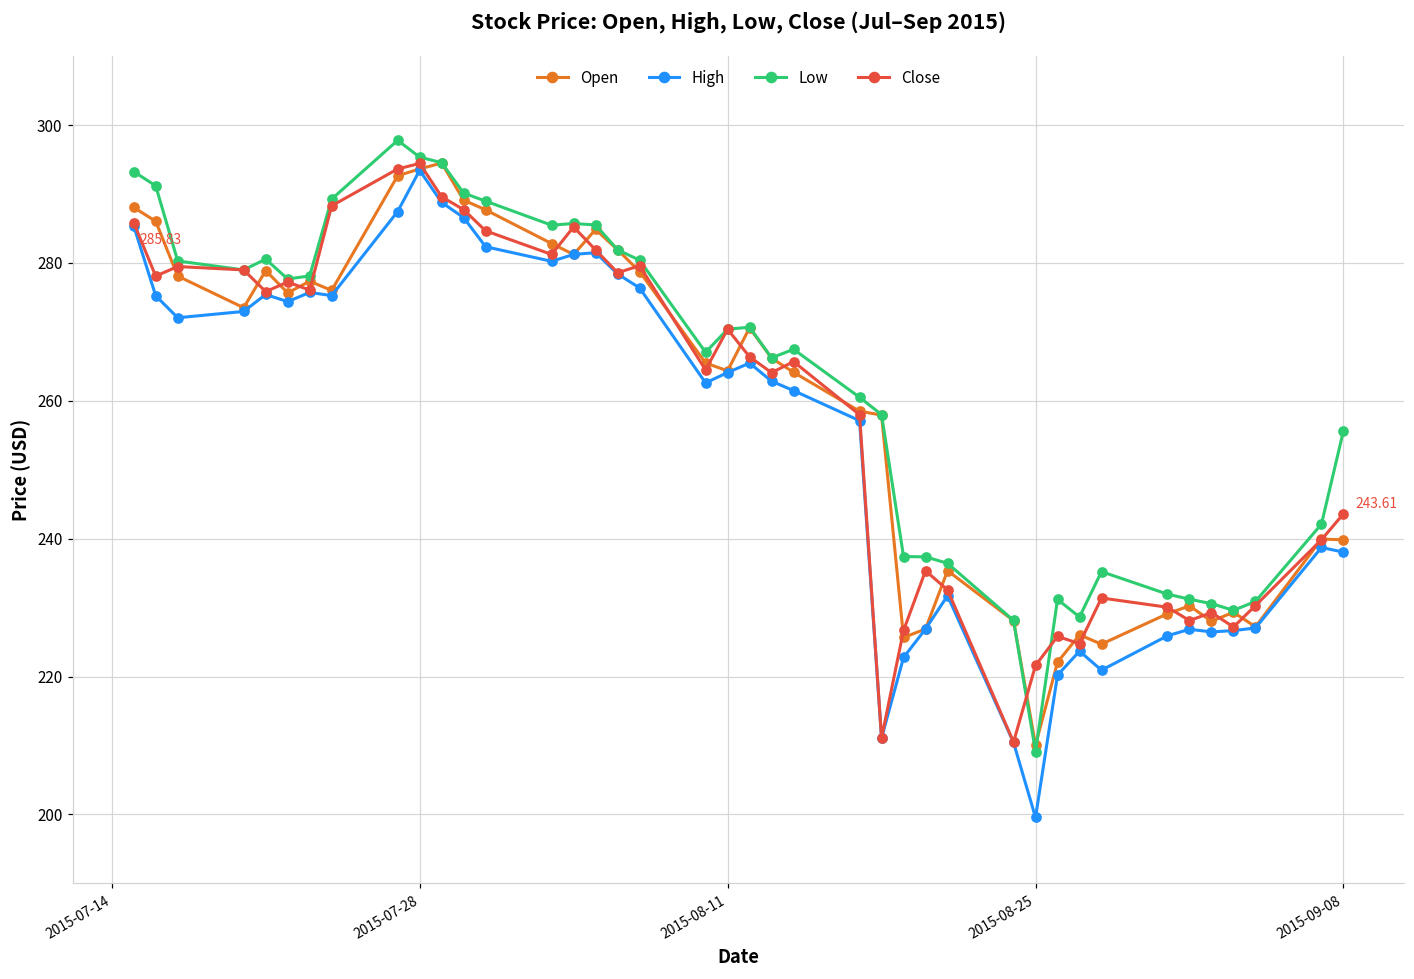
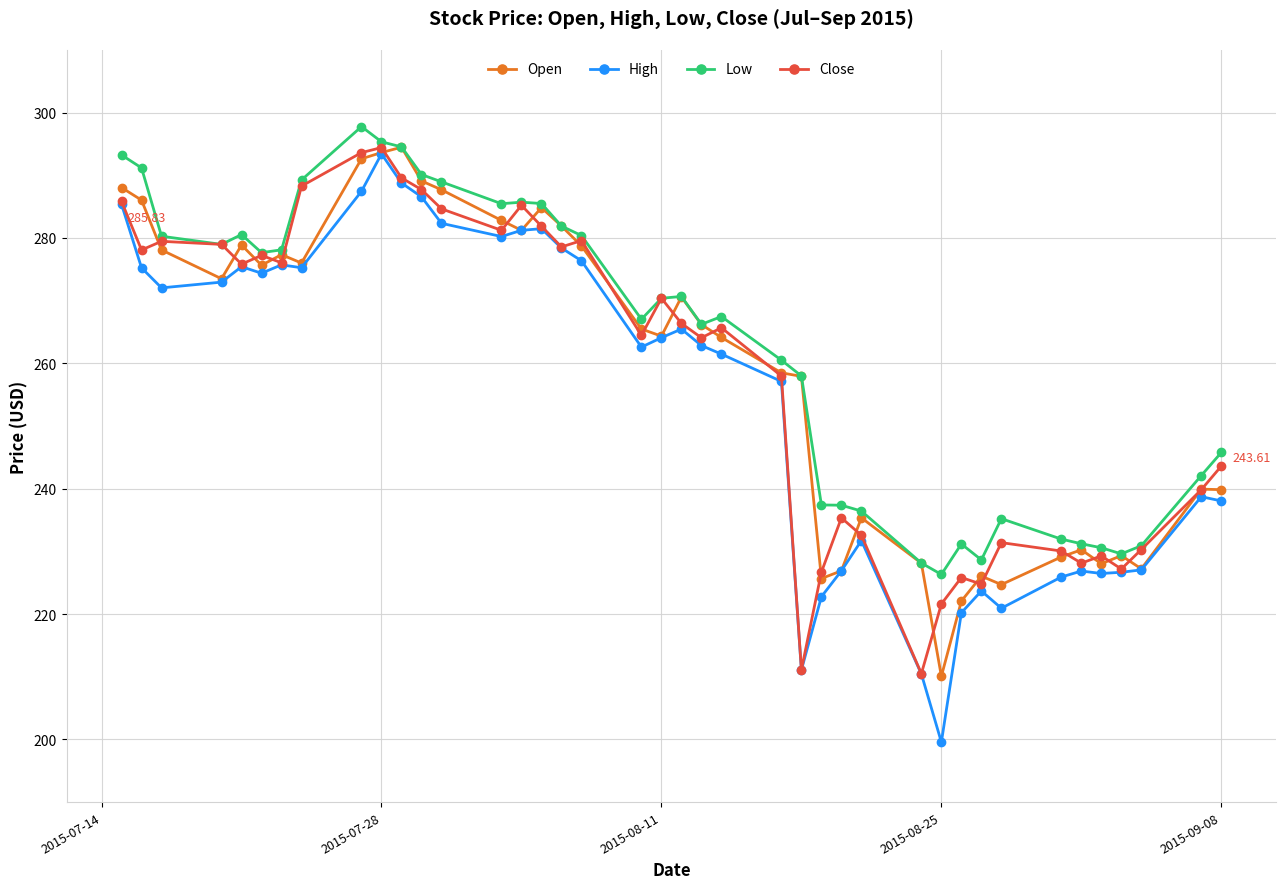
Low, 2015-08-25: 209 -> 226
Low, 2015-09-08: 256 -> 246
